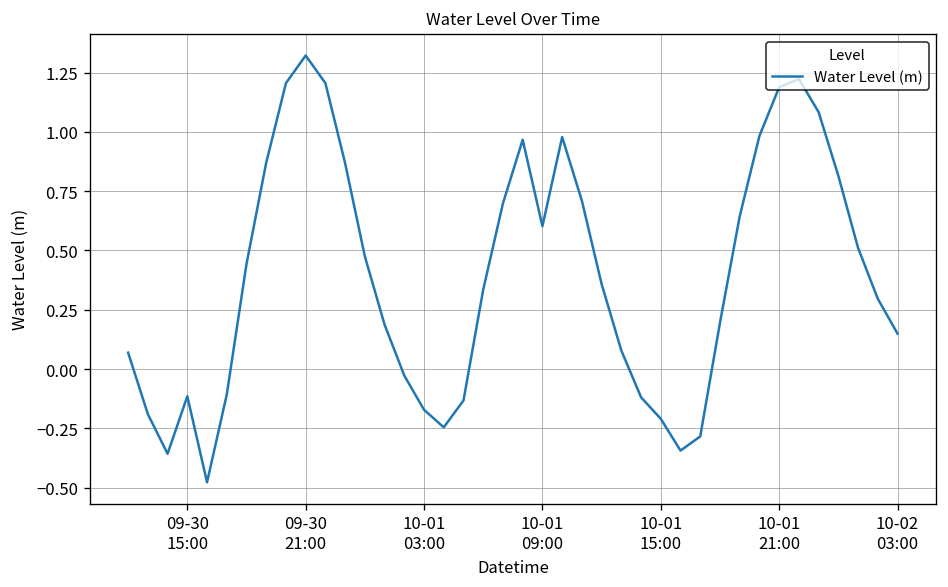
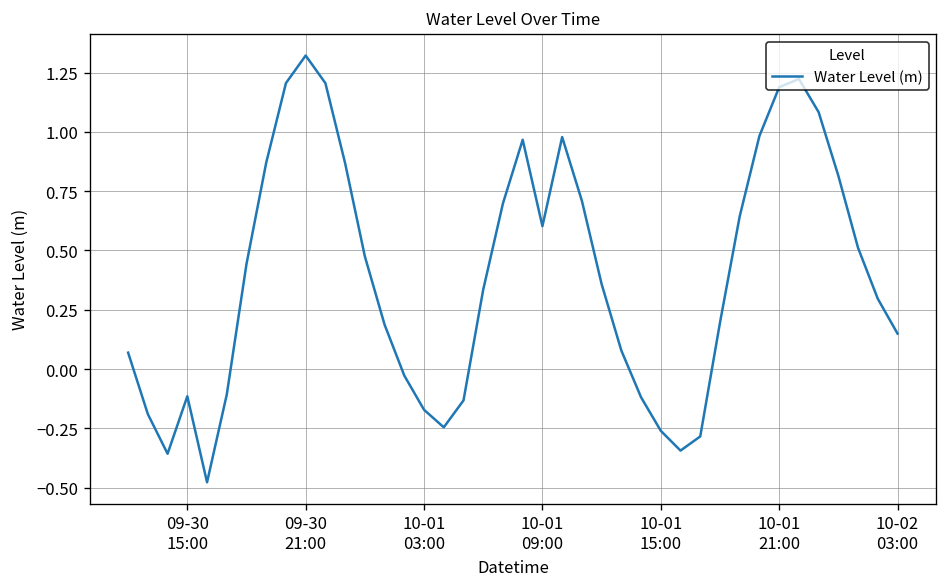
10-01 15:00: -0.21 -> -0.26
